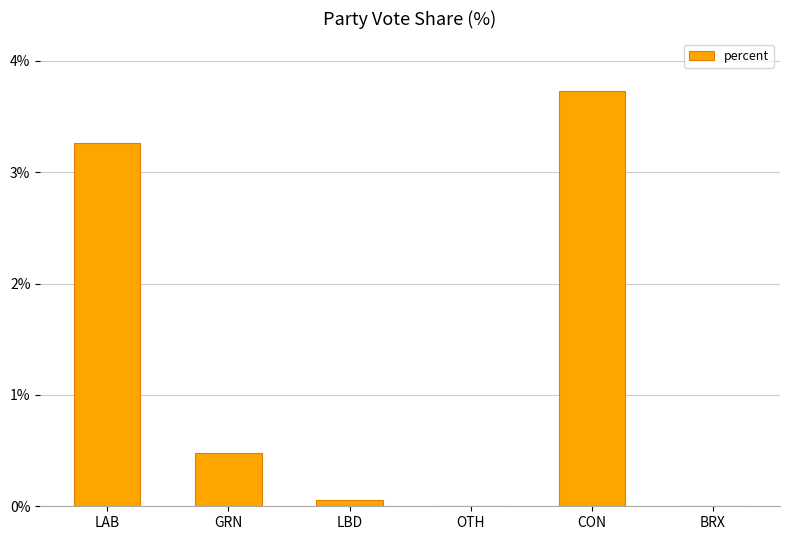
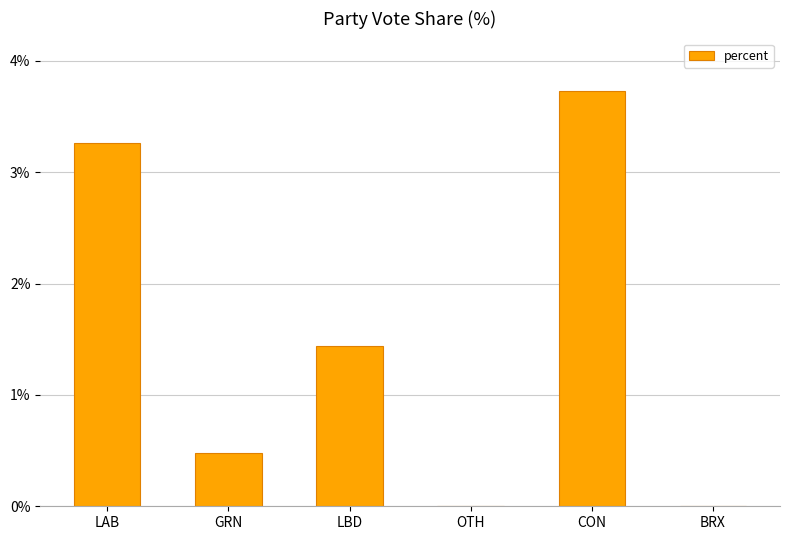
LBD: 0.06% -> 1.44%
